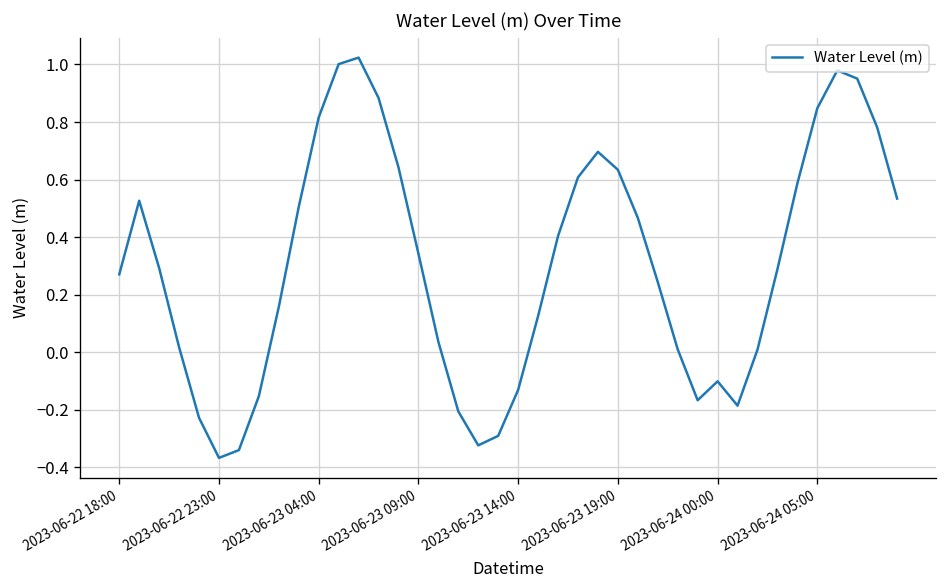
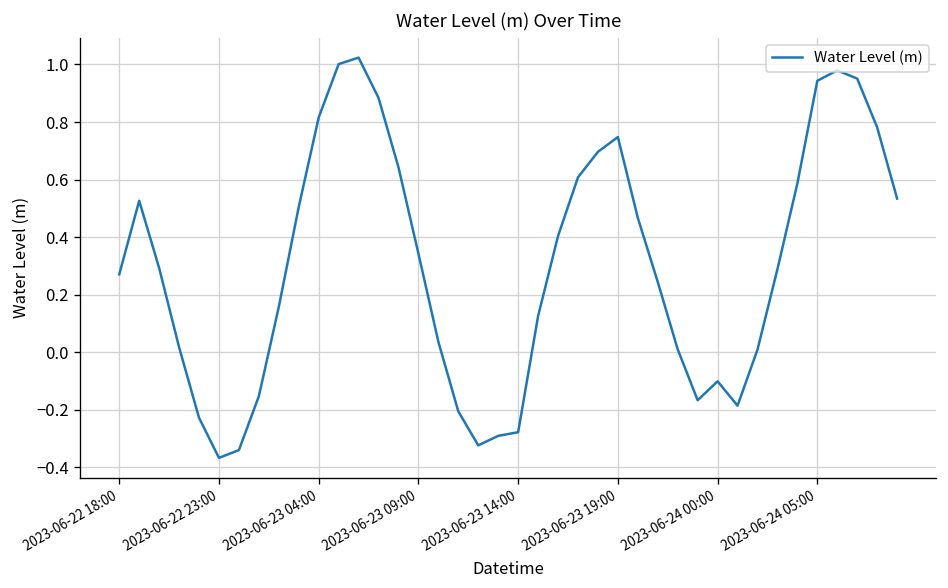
2023-06-23 14:00: -0.13 -> -0.28
2023-06-23 19:00: 0.63 -> 0.75
2023-06-24 05:00: 0.85 -> 0.94
